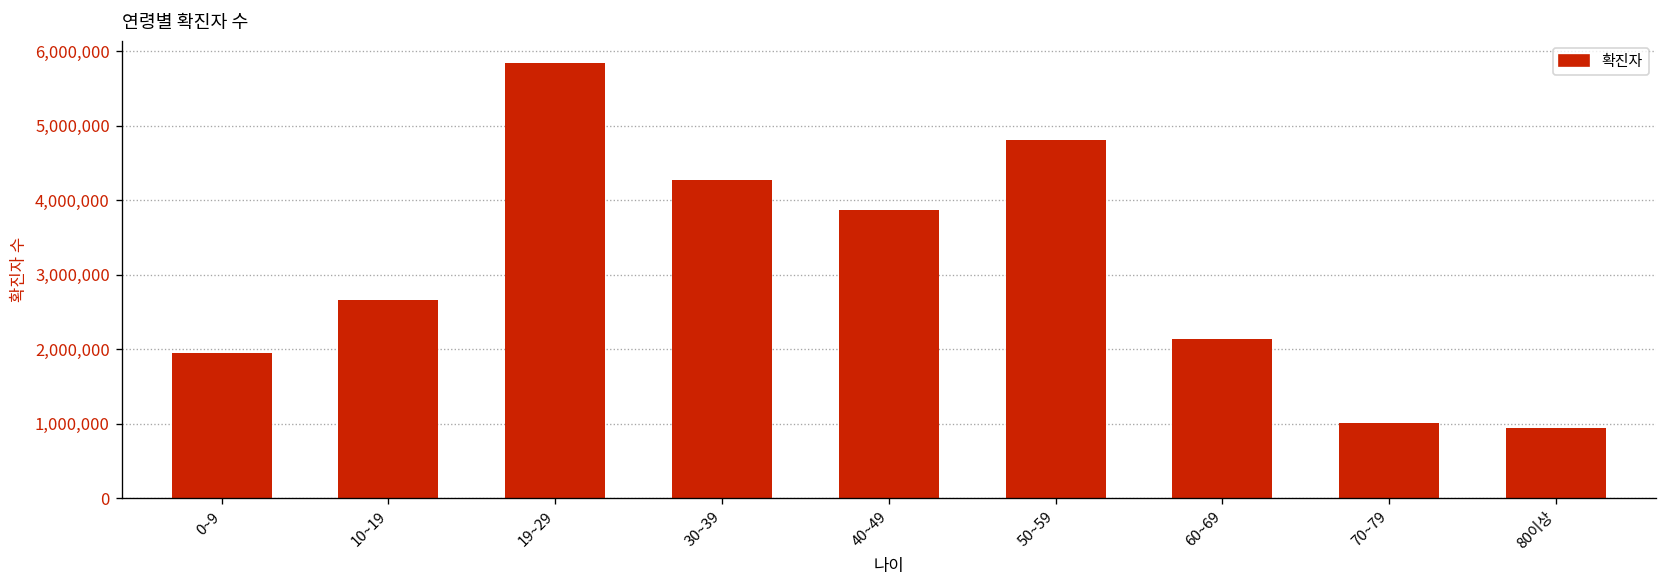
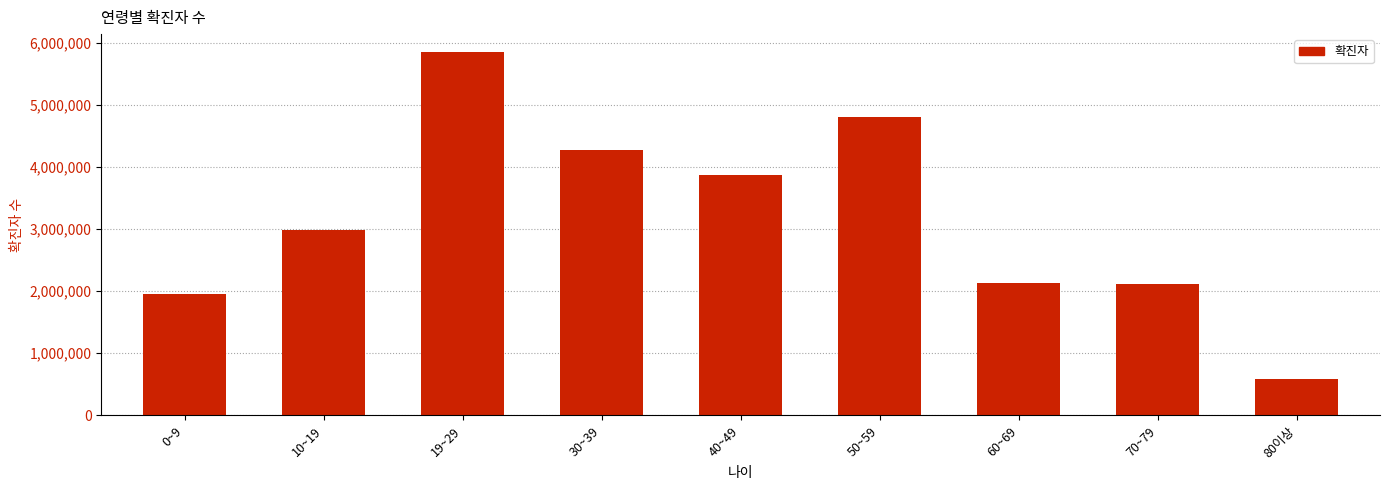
10~19: 2,700,000 -> 3,000,000
70~79: 1,000,000 -> 2,100,000
80이상: 900,000 -> 600,000
